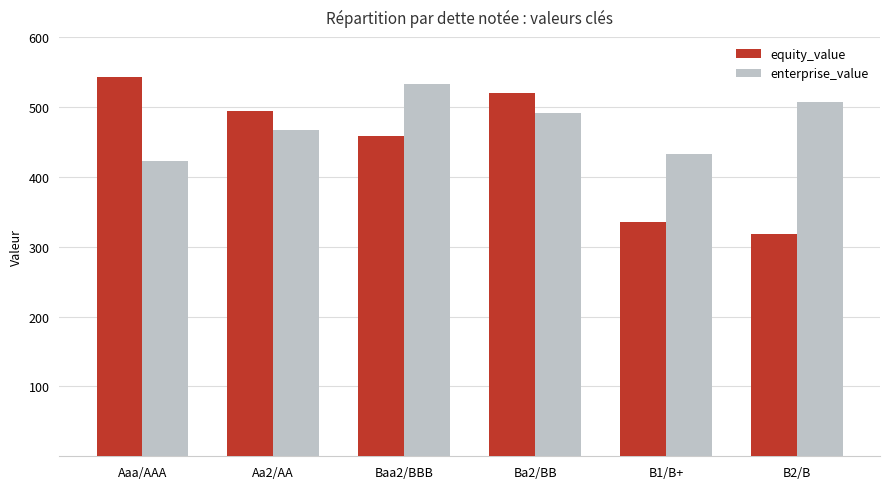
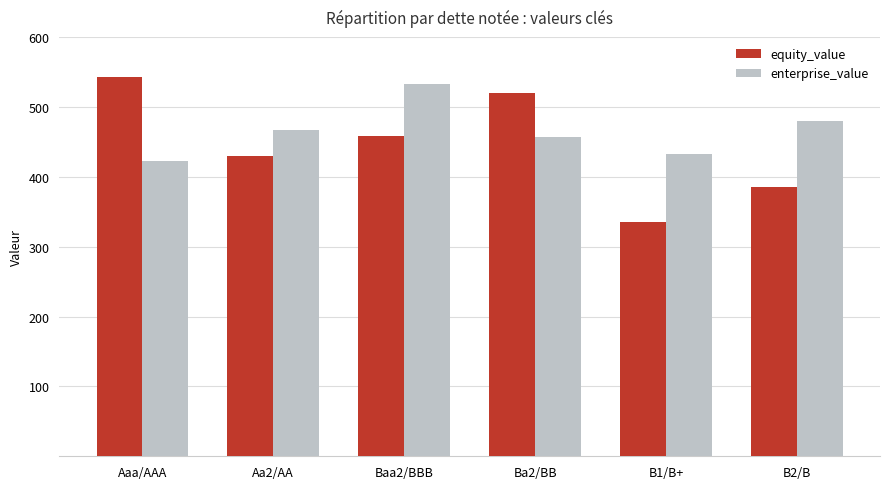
equity_value, Aa2/AA: 490 -> 430
enterprise_value, Ba2/BB: 490 -> 460
equity_value, B2/B: 320 -> 390
enterprise_value, B2/B: 510 -> 480
